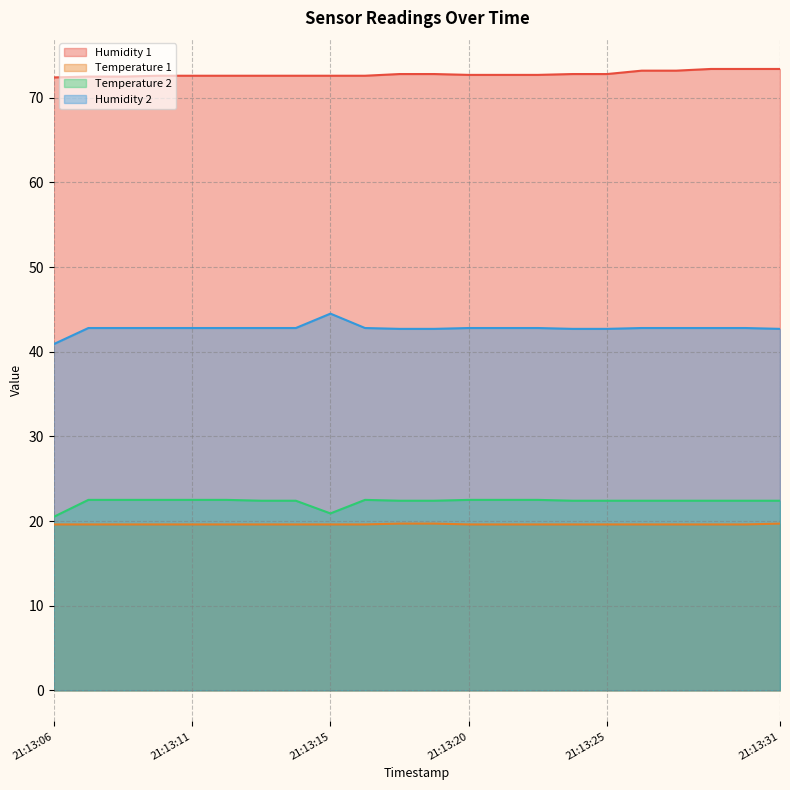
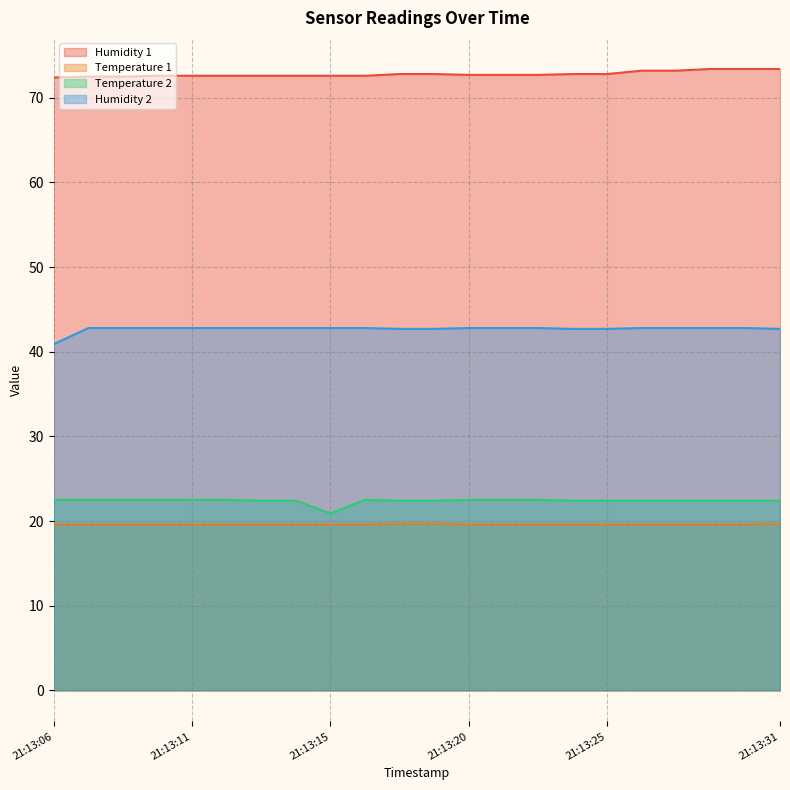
Temperature 2, 21:13:06: 21 -> 23
Humidity 2, 21:13:15: 45 -> 43
